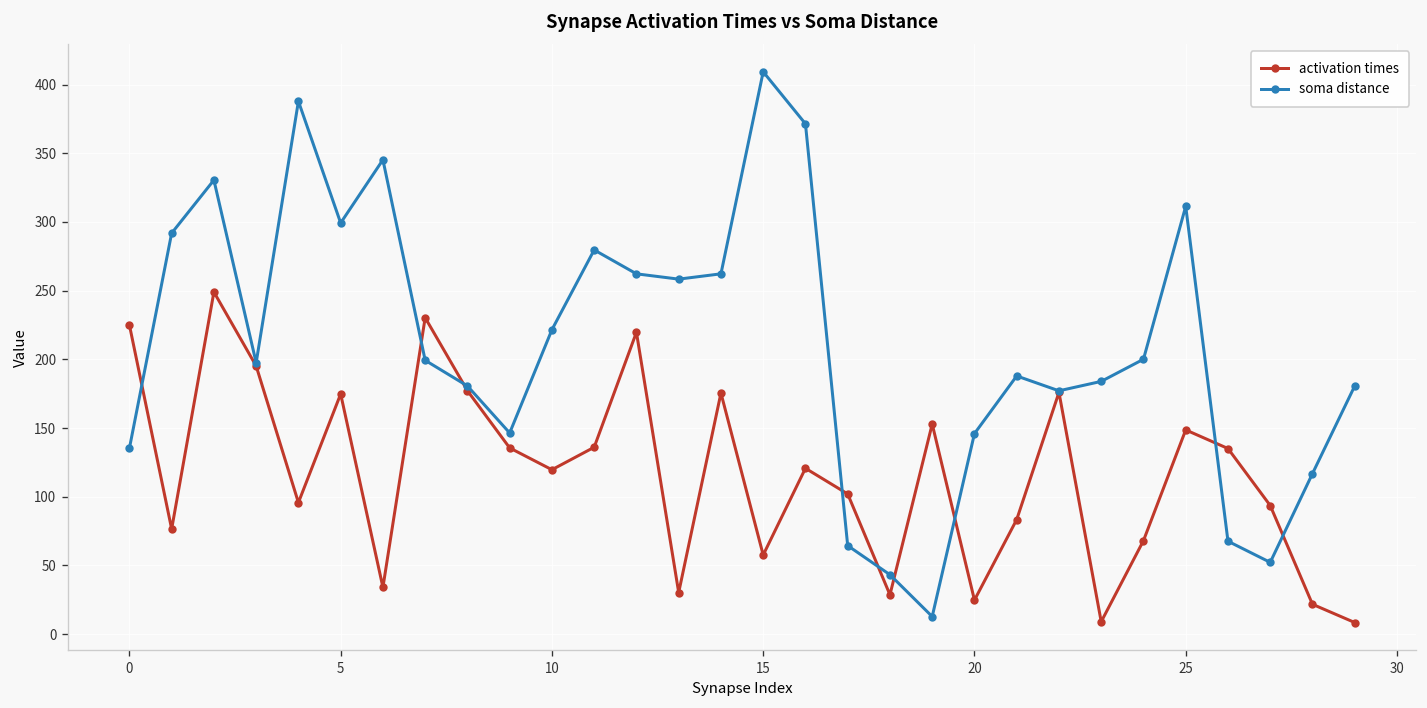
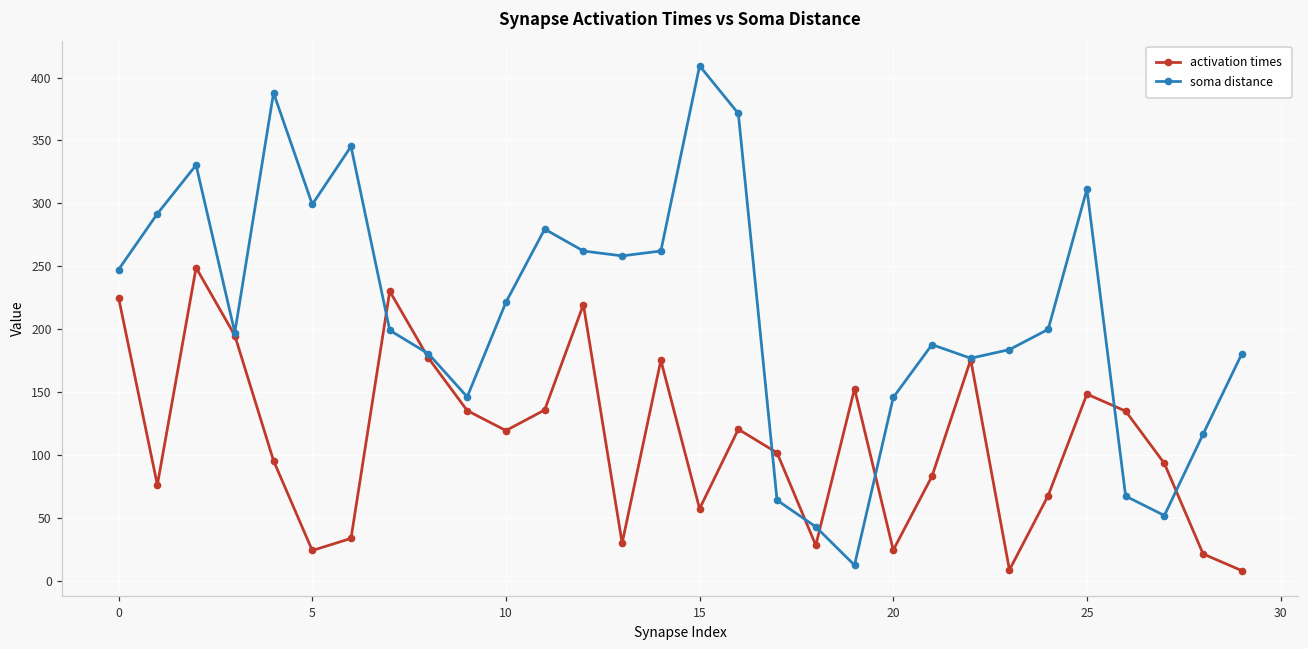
soma distance, 0: 135 -> 248
activation times, 5: 175 -> 24
